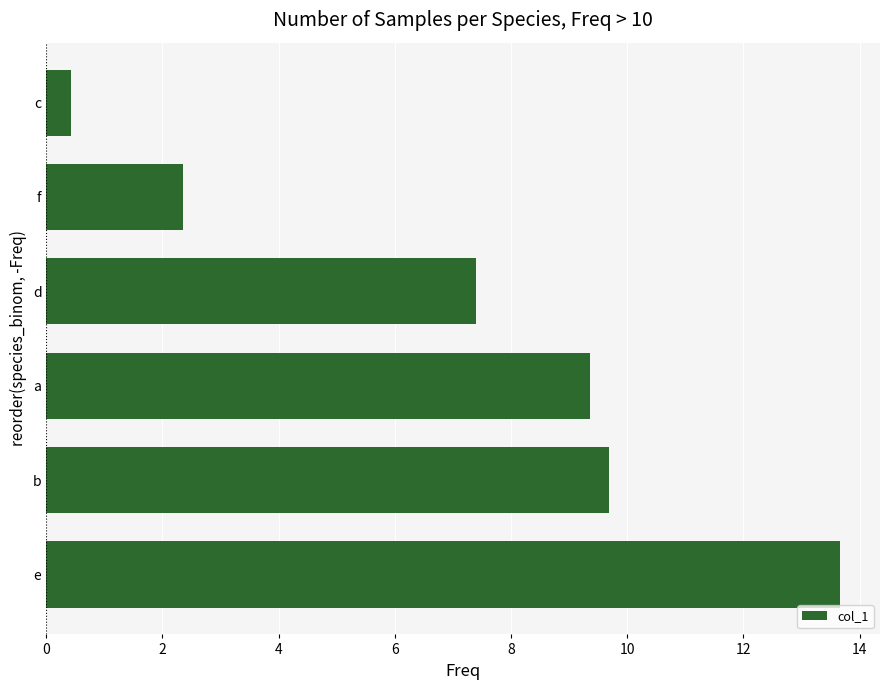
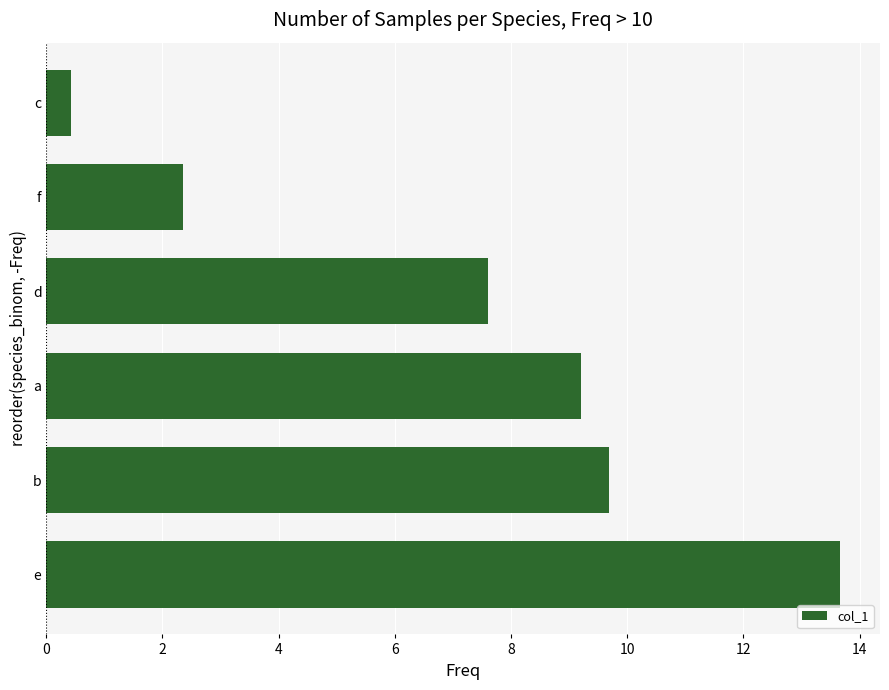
d: 7.4 -> 7.6
a: 9.4 -> 9.2
